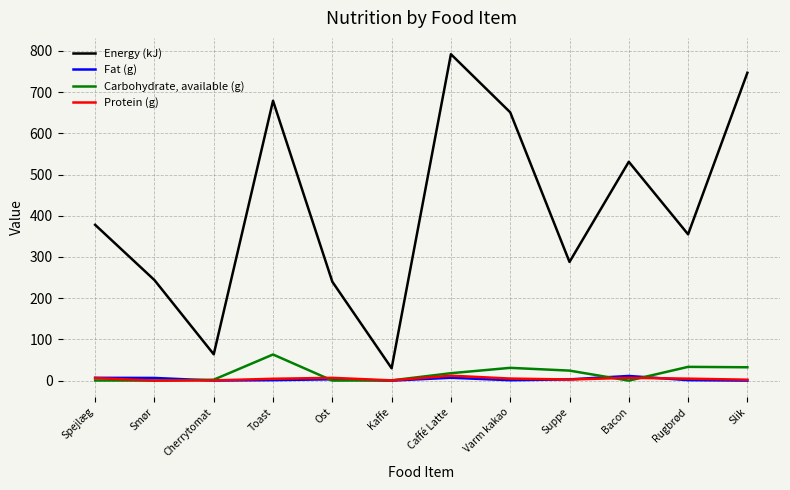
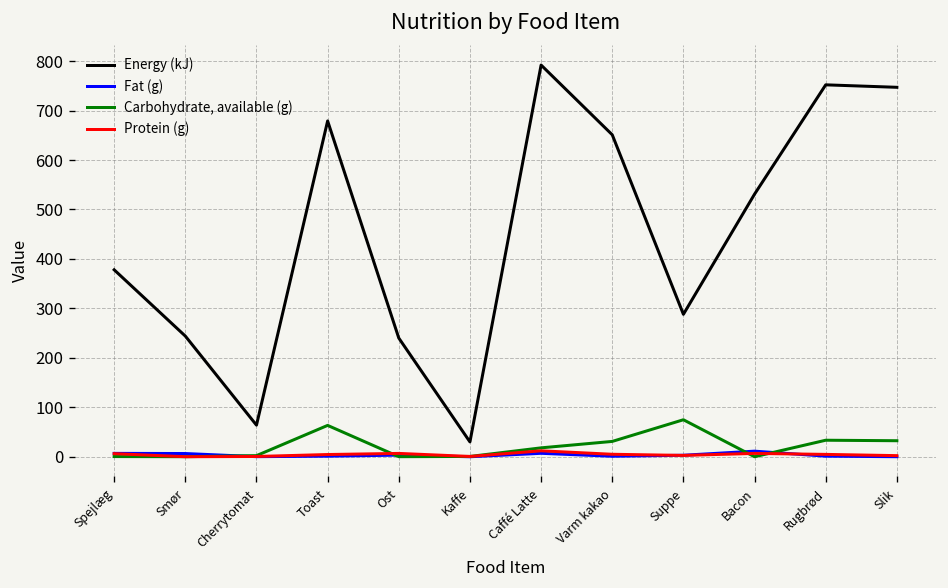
Carbohydrate, available (g), Suppe: 20 -> 70
Energy (kJ), Rugbrød: 360 -> 750
